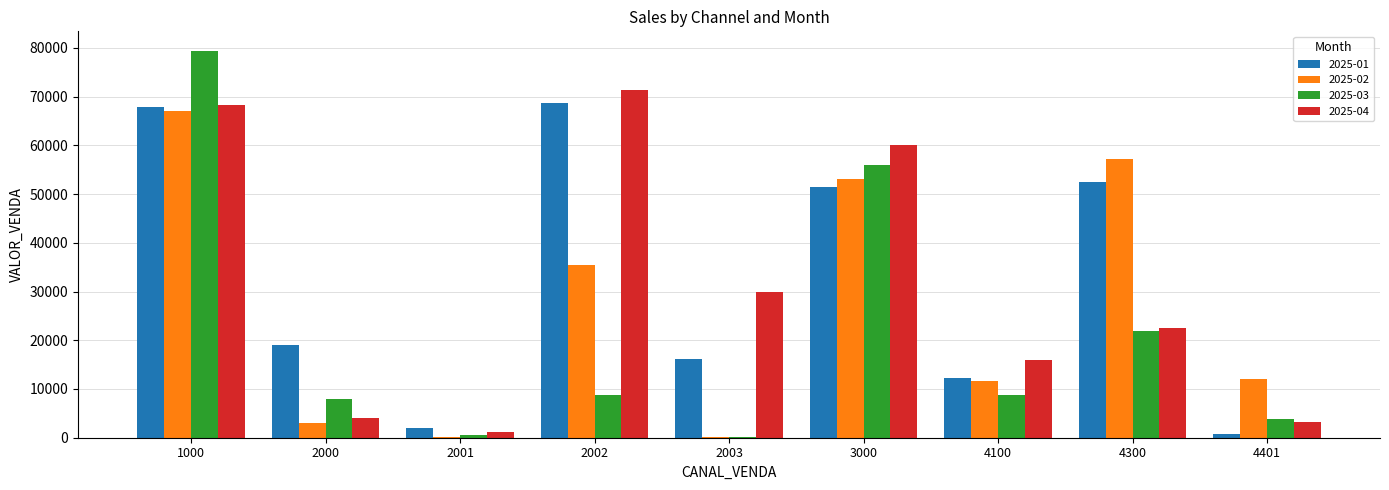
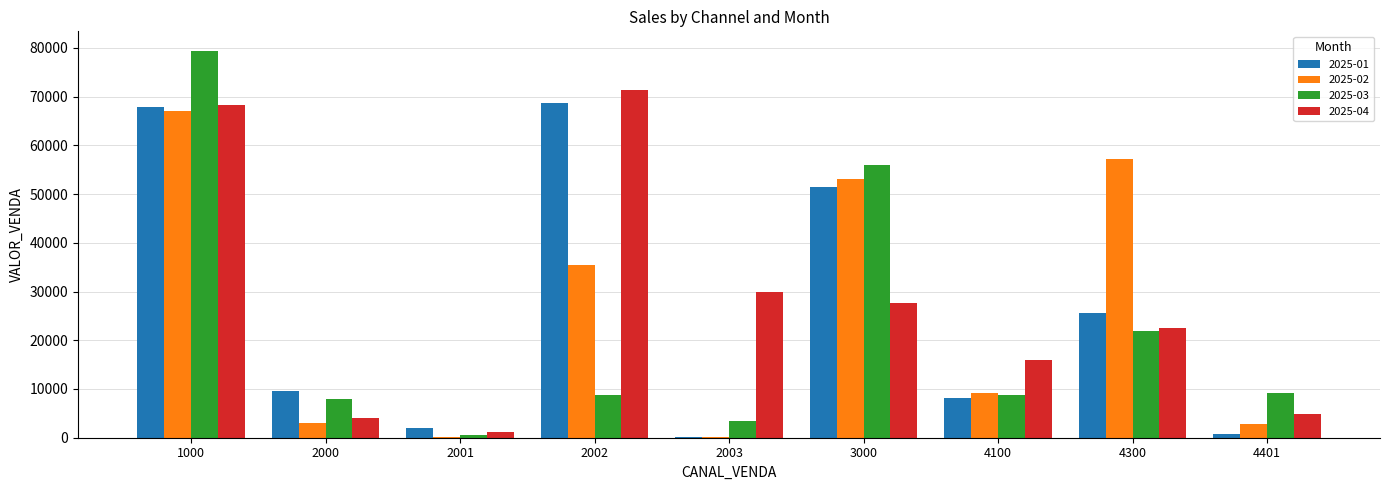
2025-01, 2000: 19000 -> 10000
2025-01, 2003: 16000 -> 0
2025-03, 2003: 0 -> 3000
2025-04, 3000: 60000 -> 28000
2025-01, 4100: 12000 -> 8000
2025-02, 4100: 12000 -> 9000
2025-01, 4300: 52000 -> 26000
2025-02, 4401: 12000 -> 3000
2025-03, 4401: 4000 -> 9000
2025-04, 4401: 3000 -> 5000
